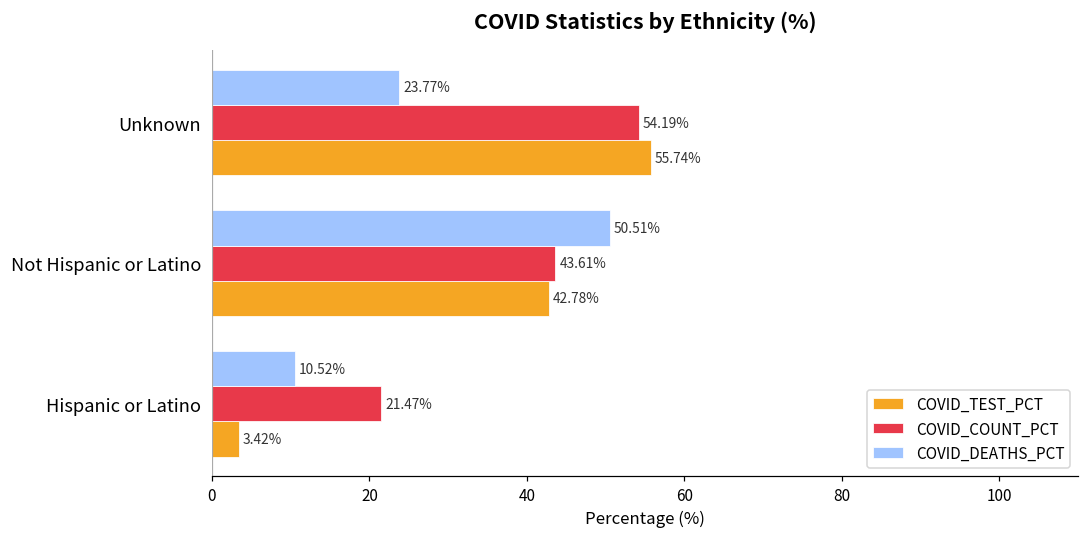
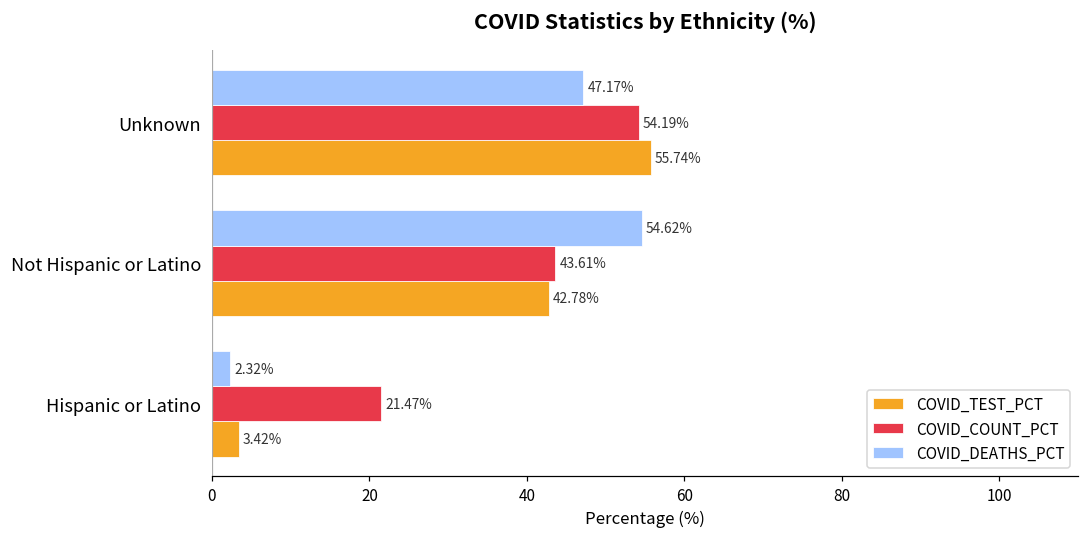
COVID_DEATHS_PCT, Unknown: 23.77% -> 47.17%
COVID_DEATHS_PCT, Not Hispanic or Latino: 50.51% -> 54.62%
COVID_DEATHS_PCT, Hispanic or Latino: 10.52% -> 2.32%
